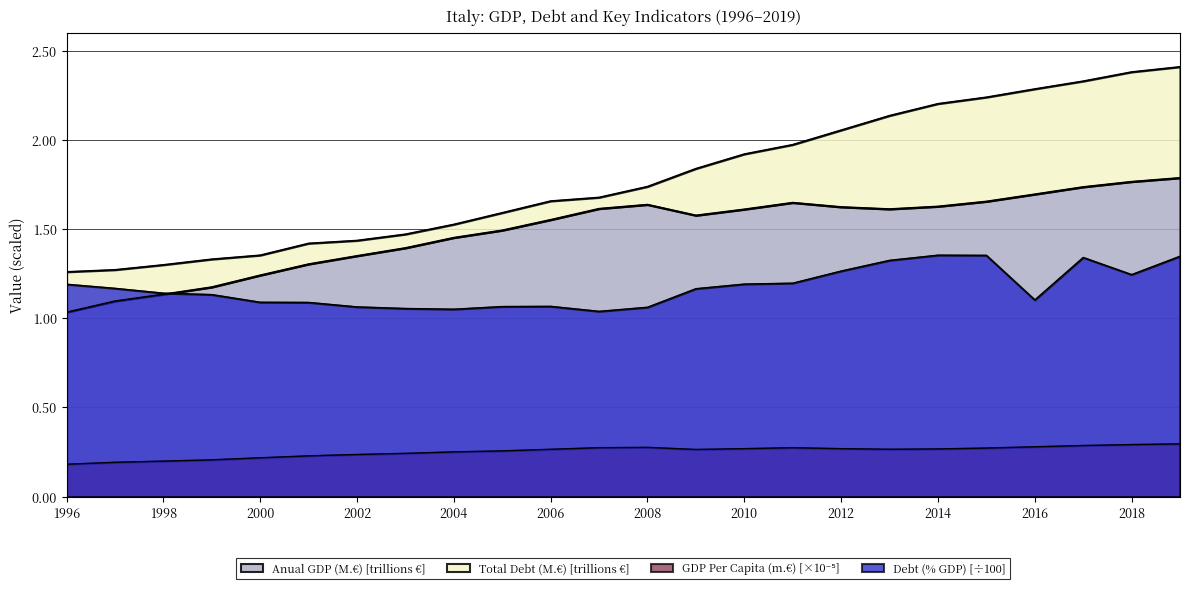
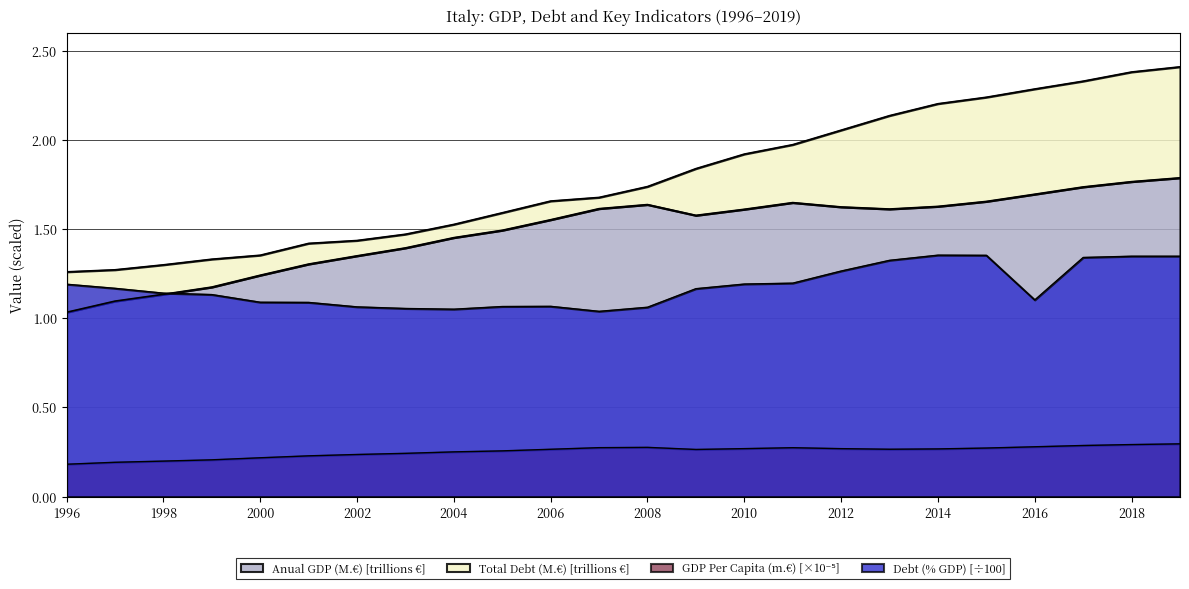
Debt (% GDP) [÷100], 2018: 1.25 -> 1.35
